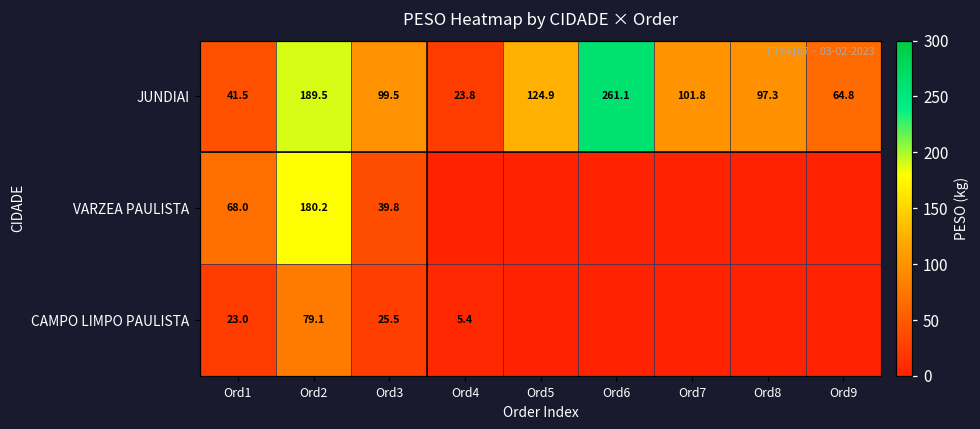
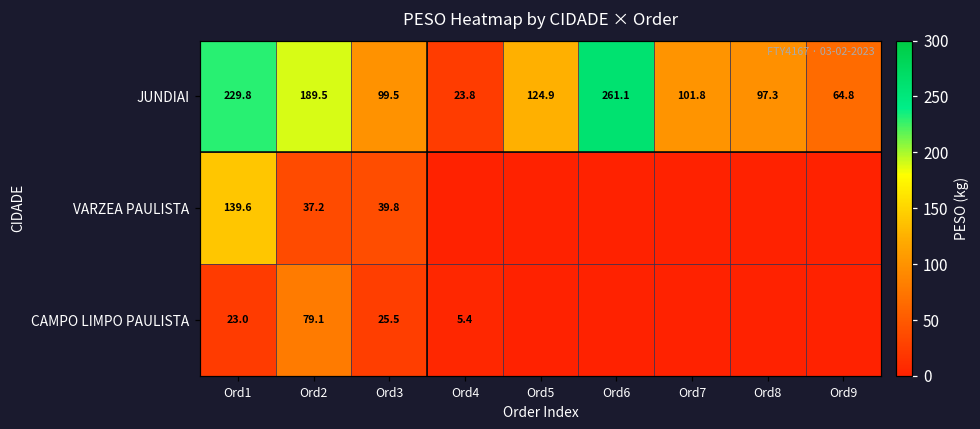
JUNDIAI, Ord1: 41.5 -> 229.8
VARZEA PAULISTA, Ord1: 68.0 -> 139.6
VARZEA PAULISTA, Ord2: 180.2 -> 37.2
